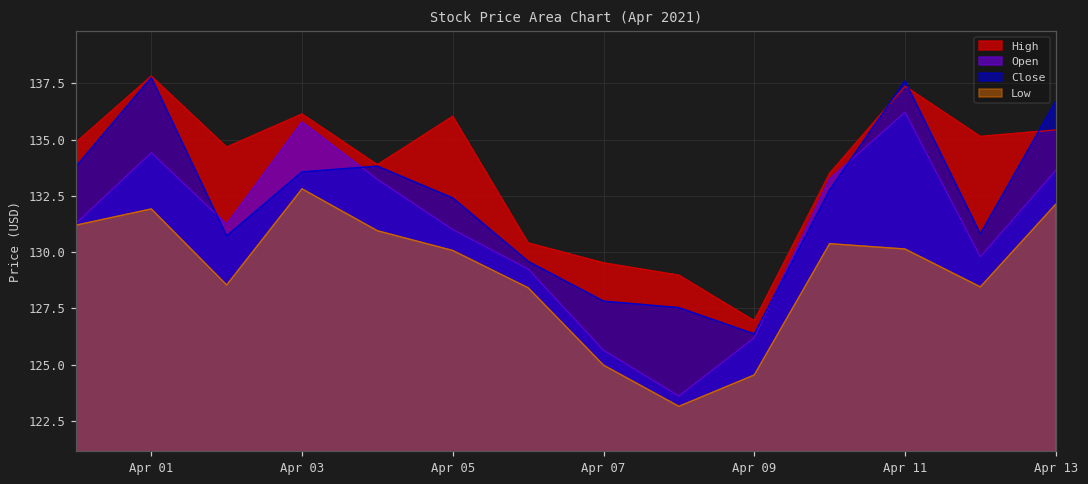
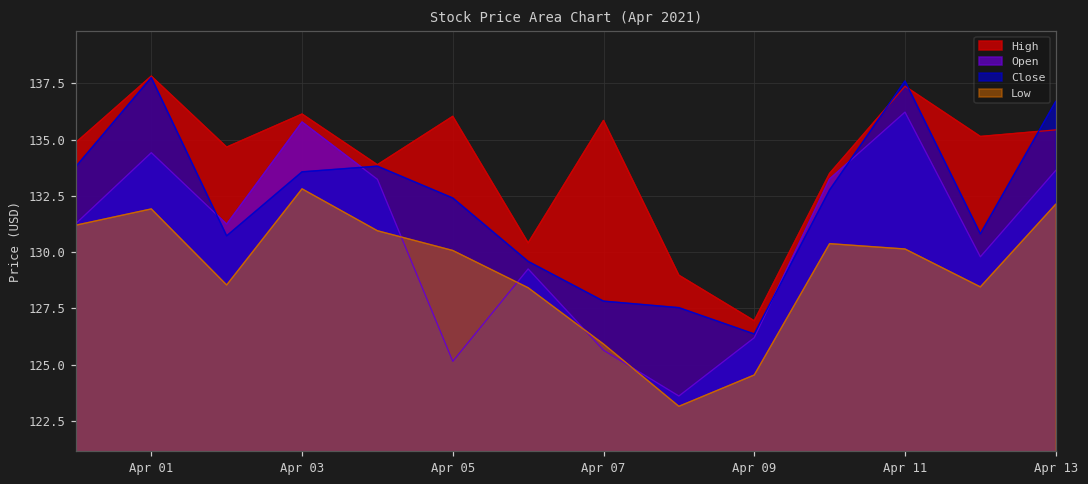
Open, Apr 05: 131.0 -> 125.1
High, Apr 07: 129.5 -> 135.9
Low, Apr 07: 125.0 -> 125.9
